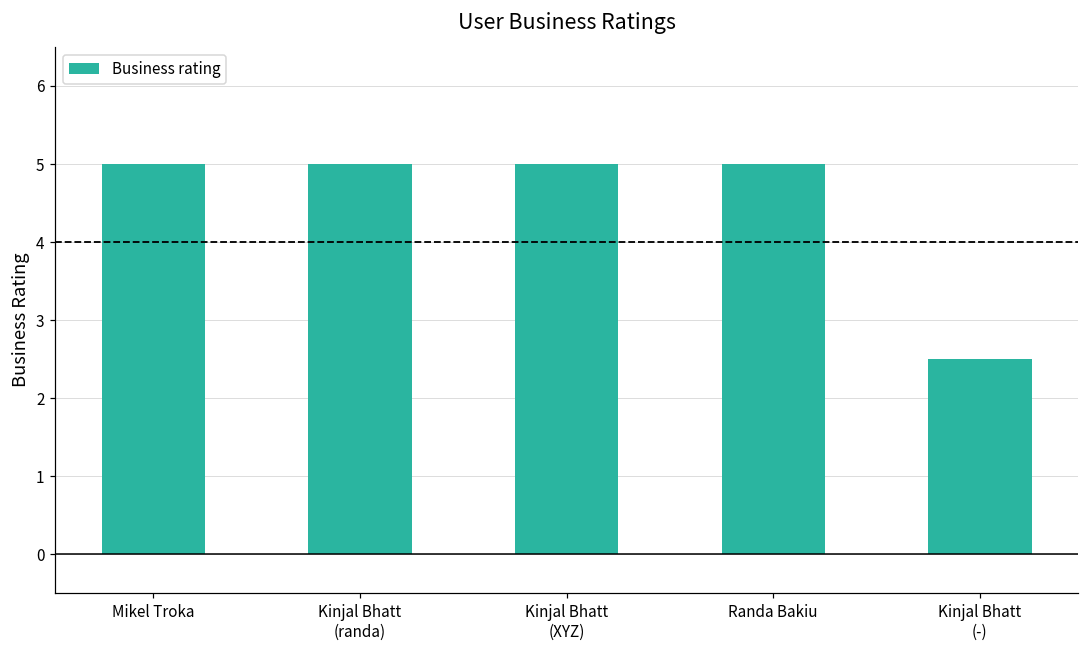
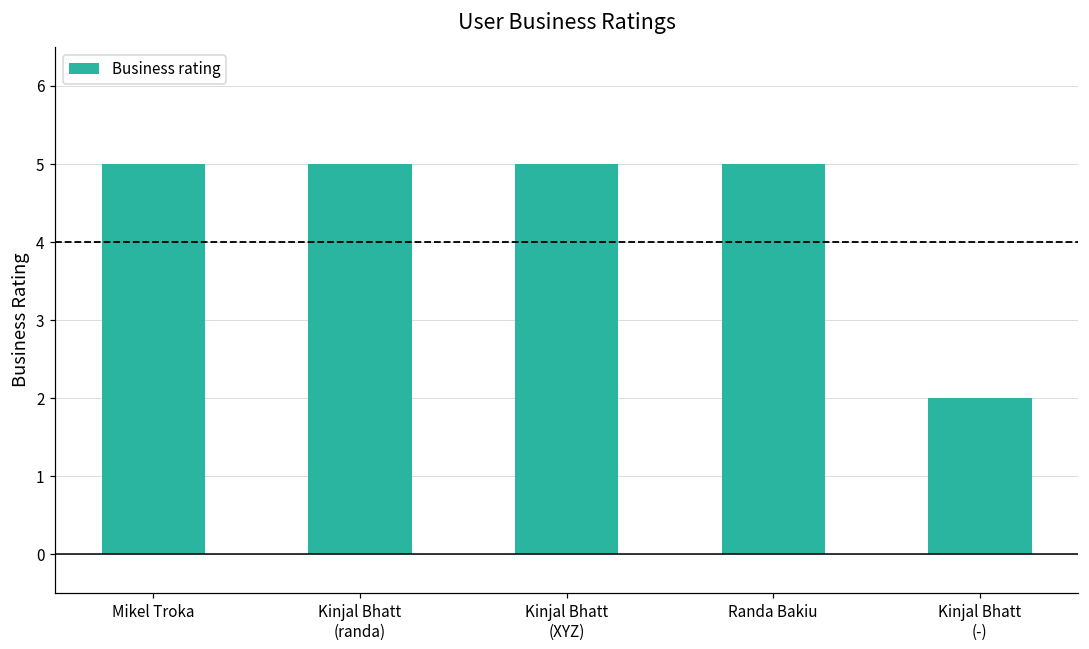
Kinjal Bhatt (-): 2.5 -> 2.0
